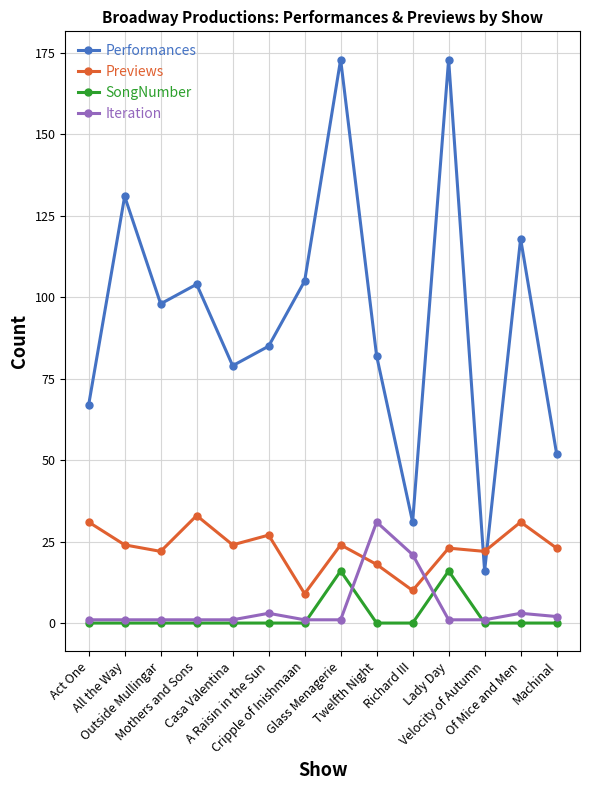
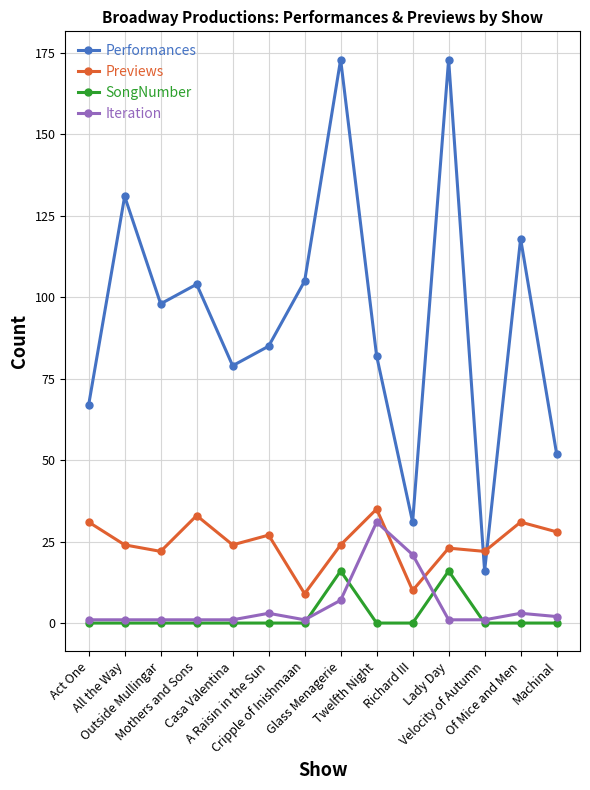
Iteration, Glass Menagerie: 1 -> 7
Previews, Twelfth Night: 18 -> 35
Previews, Machinal: 23 -> 28
